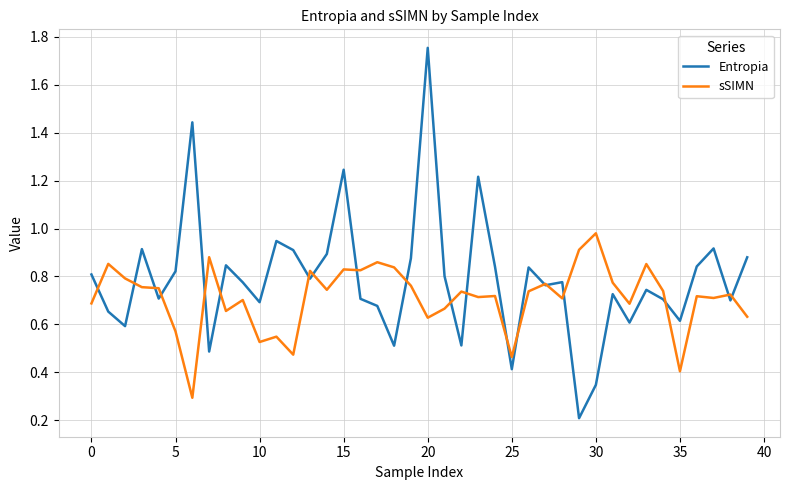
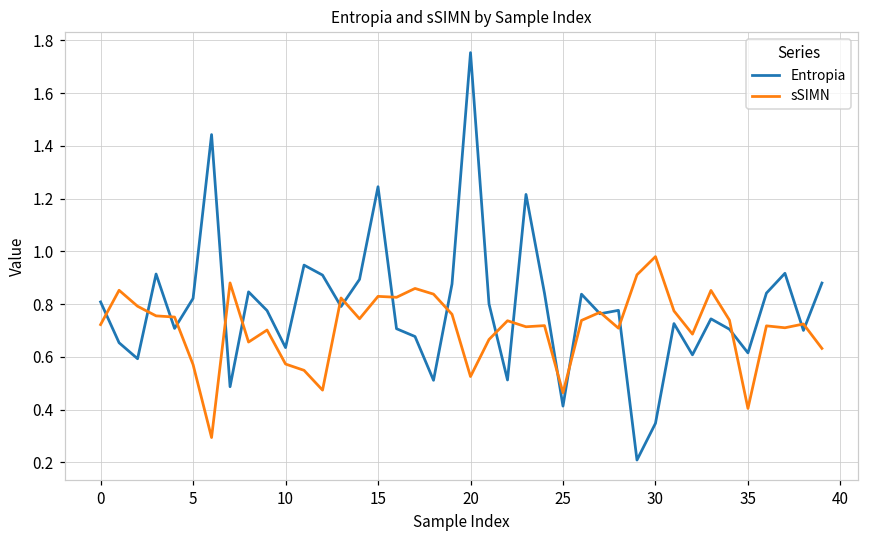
sSIMN, 0: 0.69 -> 0.72
Entropia, 10: 0.69 -> 0.63
sSIMN, 10: 0.53 -> 0.57
sSIMN, 20: 0.63 -> 0.53
